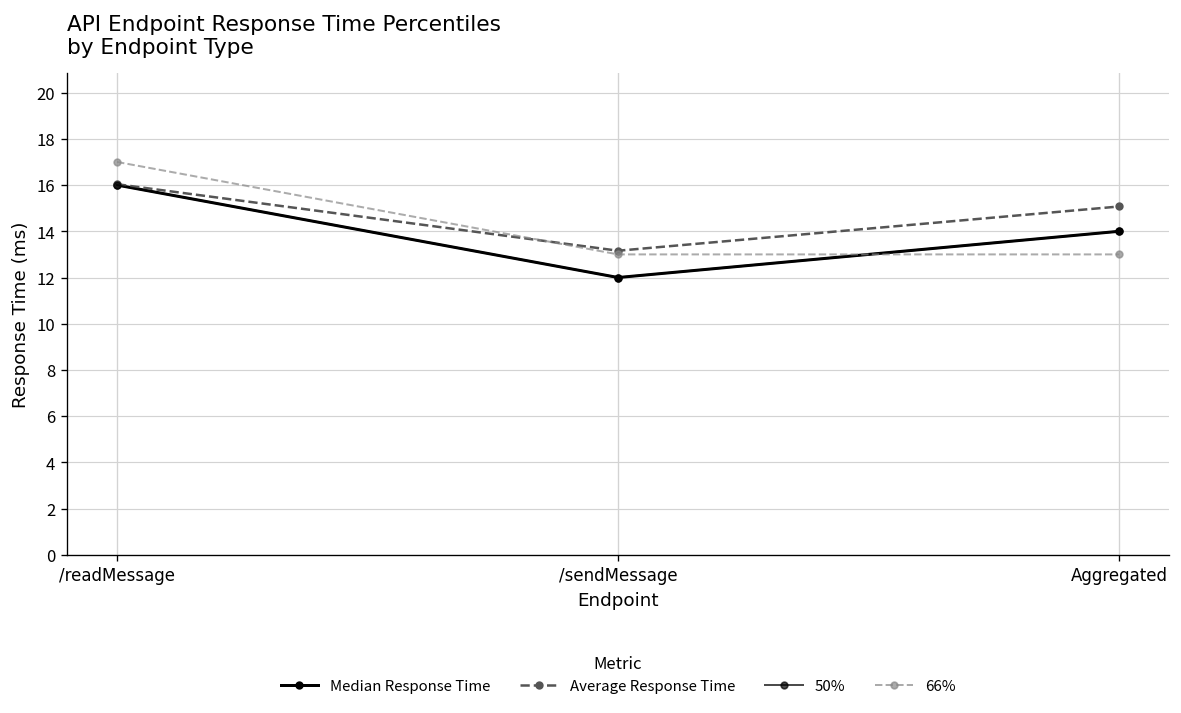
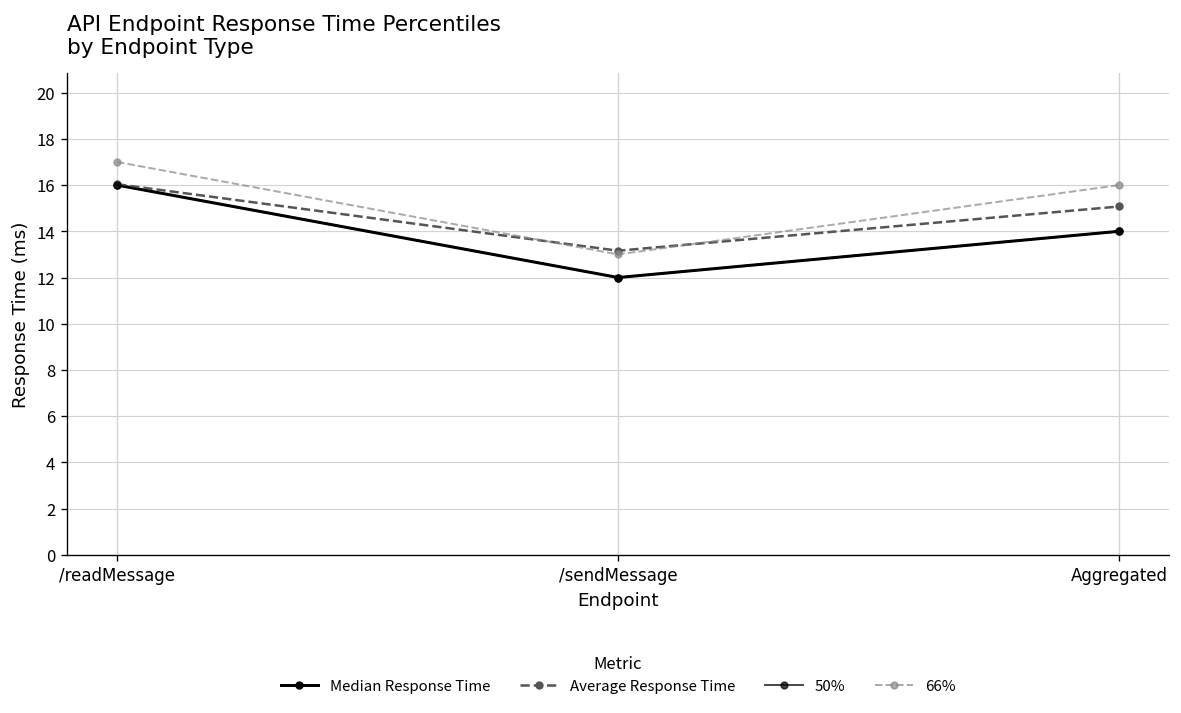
66%, Aggregated: 13 -> 16
